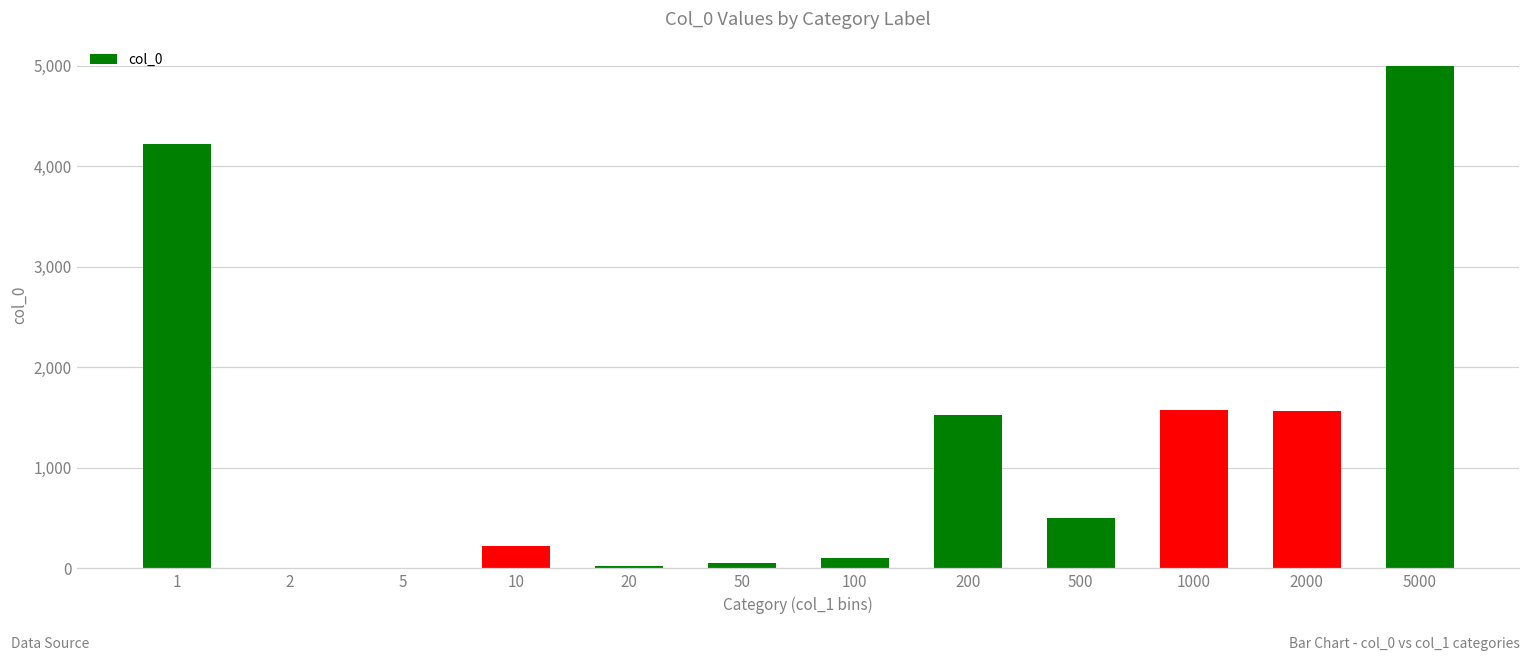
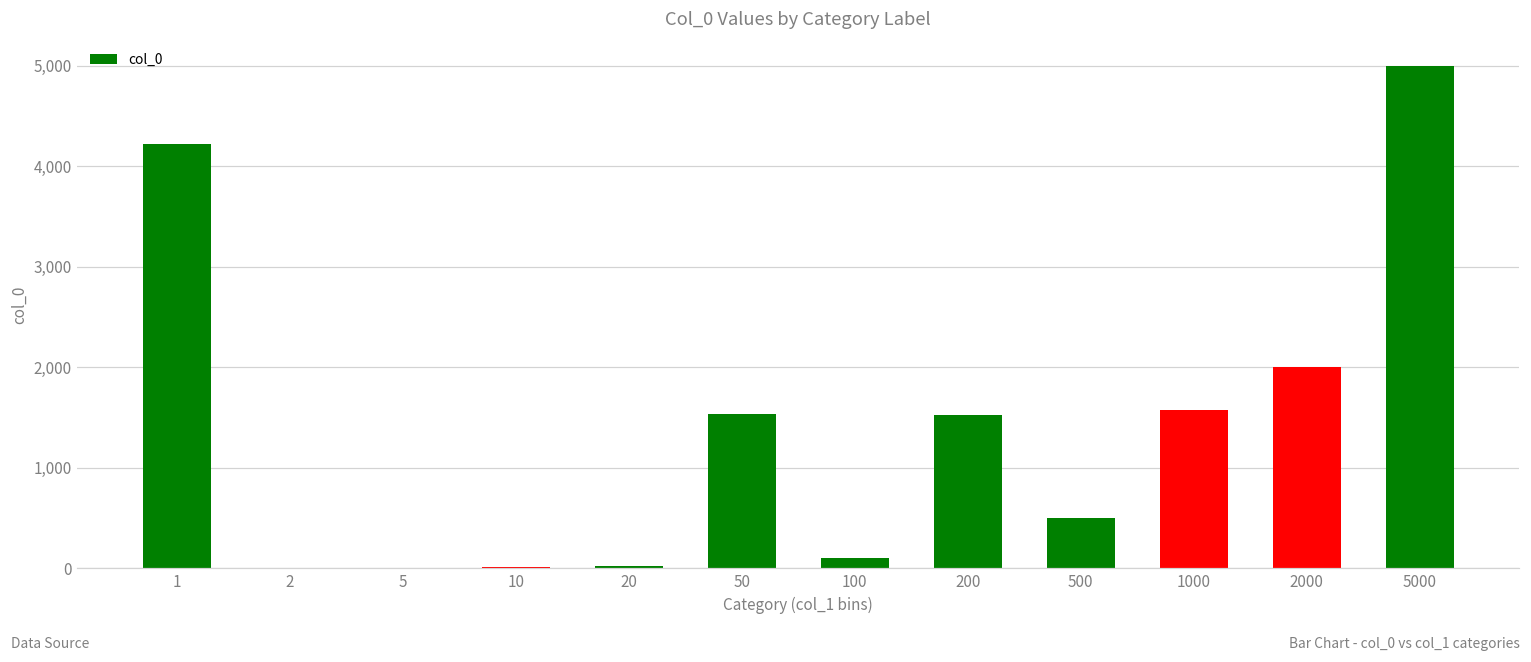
10: 200 -> 0
50: 100 -> 1,500
2000: 1,600 -> 2,000
